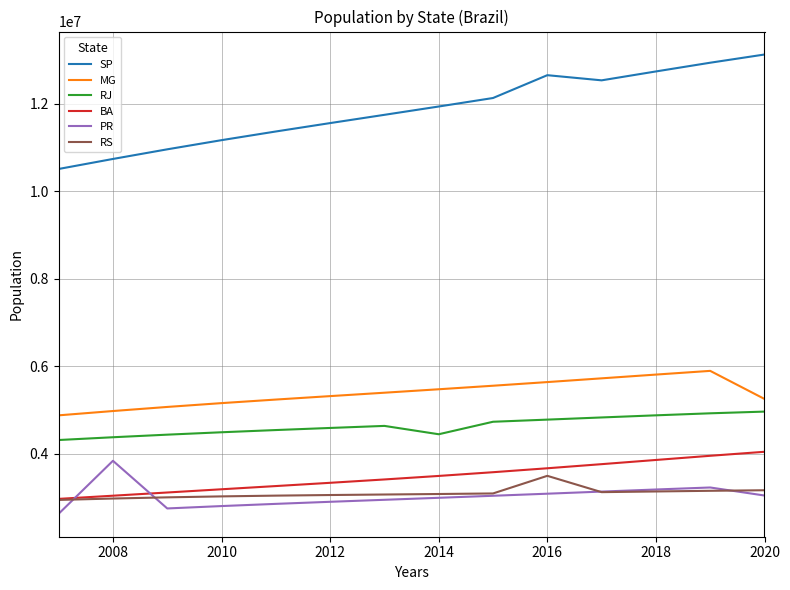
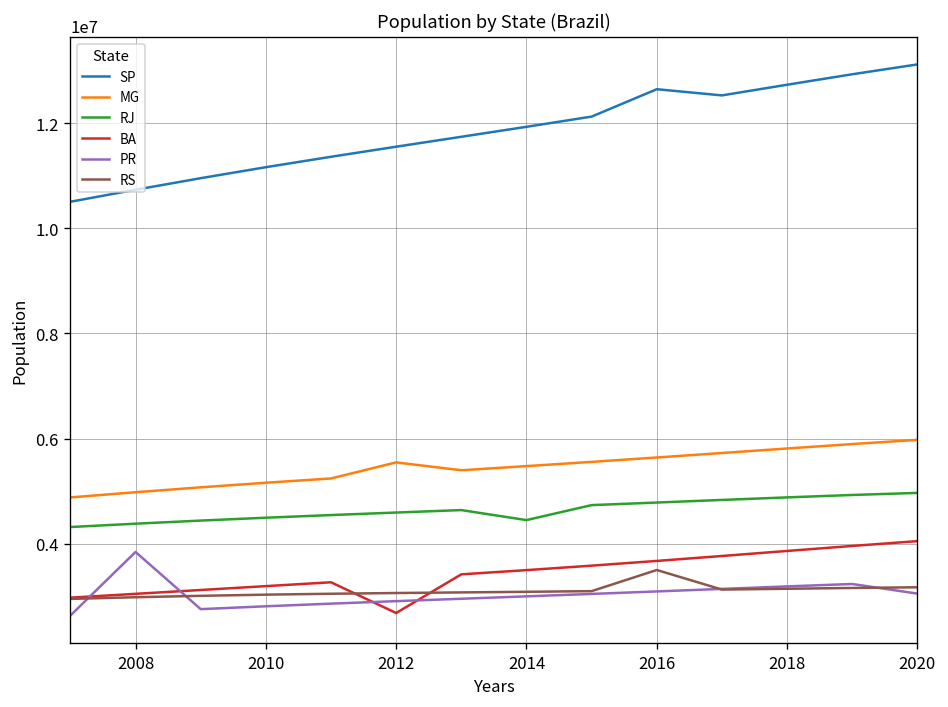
MG, 2012: 5300000 -> 5500000
BA, 2012: 3300000 -> 2700000
MG, 2020: 5300000 -> 6000000
